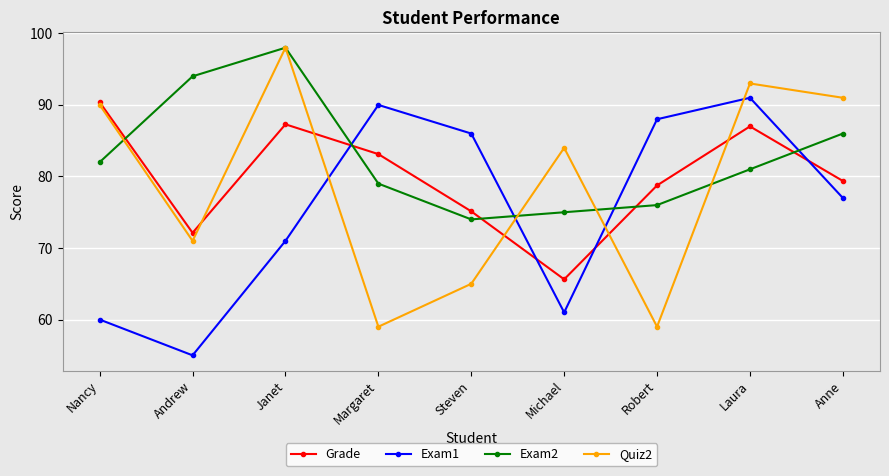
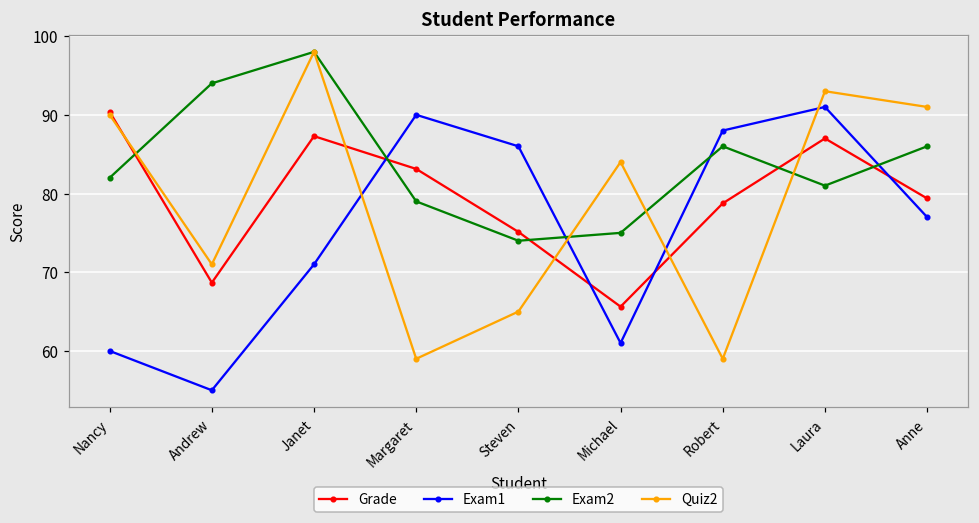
Grade, Andrew: 72 -> 69
Exam2, Robert: 76 -> 86
